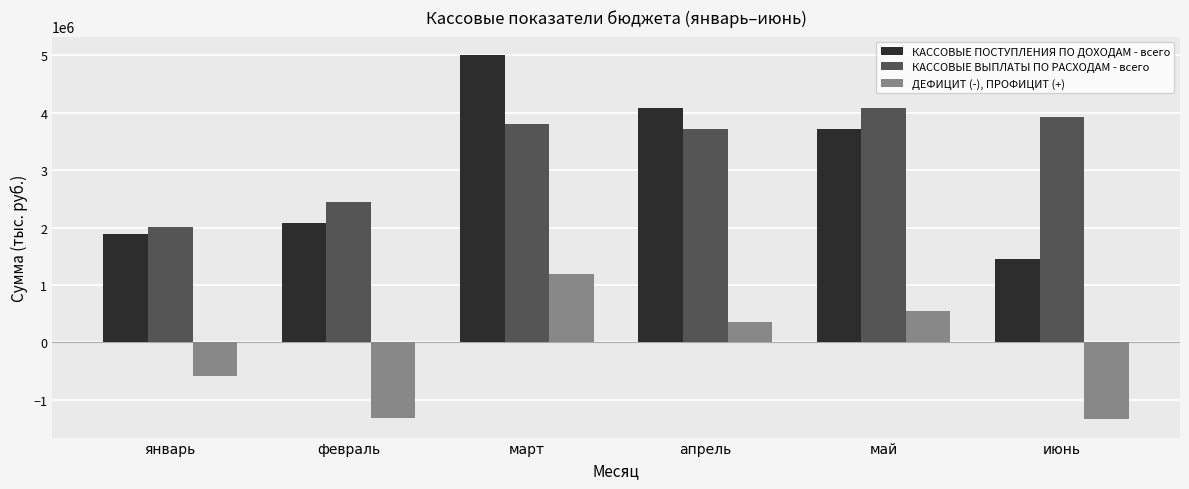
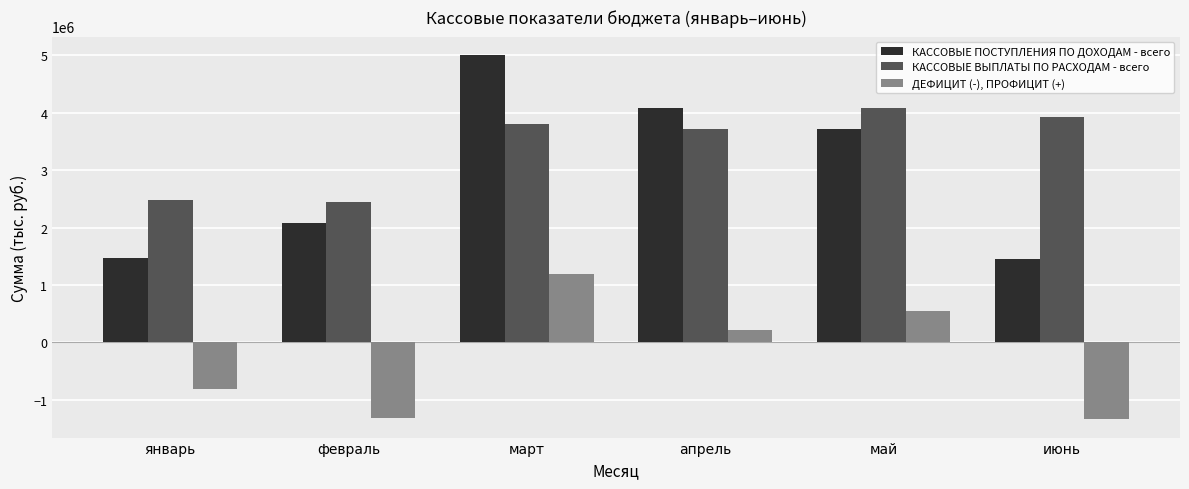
КАССОВЫЕ ПОСТУПЛЕНИЯ ПО ДОХОДАМ - всего, январь: 1900000 -> 1500000
КАССОВЫЕ ВЫПЛАТЫ ПО РАСХОДАМ - всего, январь: 2000000 -> 2500000
ДЕФИЦИТ (-), ПРОФИЦИТ (+), январь: -600000 -> -800000
ДЕФИЦИТ (-), ПРОФИЦИТ (+), апрель: 400000 -> 200000
